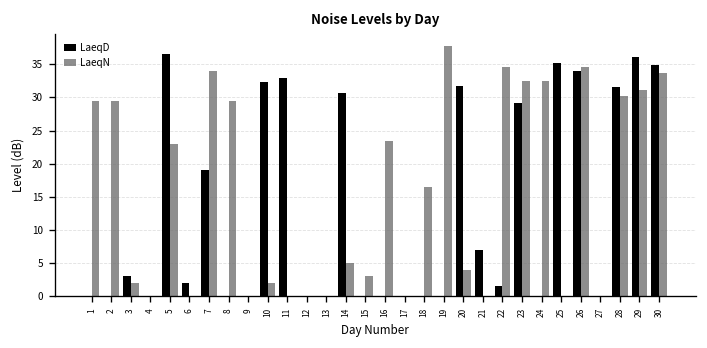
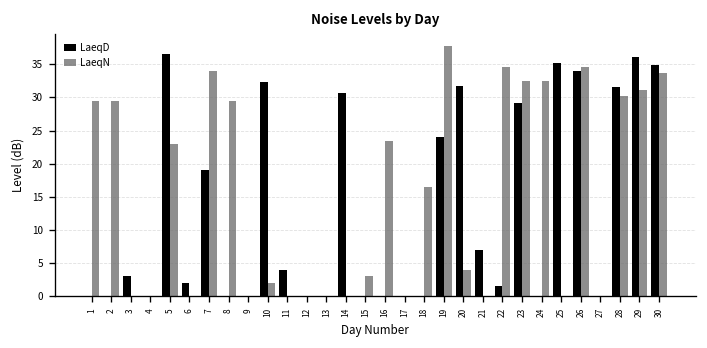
LaeqN, 3: 2 -> 0
LaeqD, 11: 33 -> 4
LaeqN, 14: 5 -> 0
LaeqD, 19: 0 -> 24
